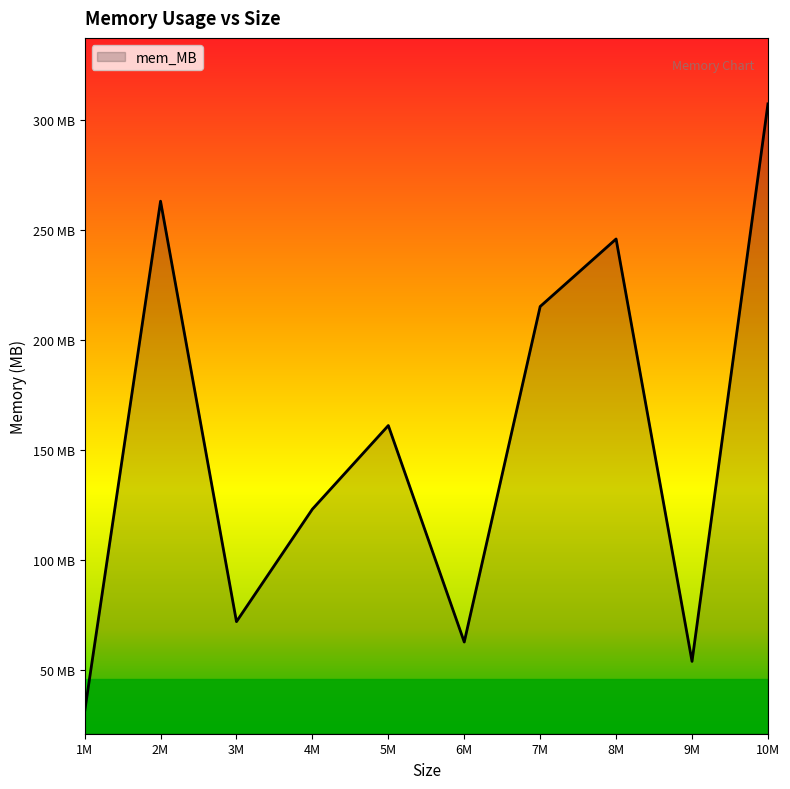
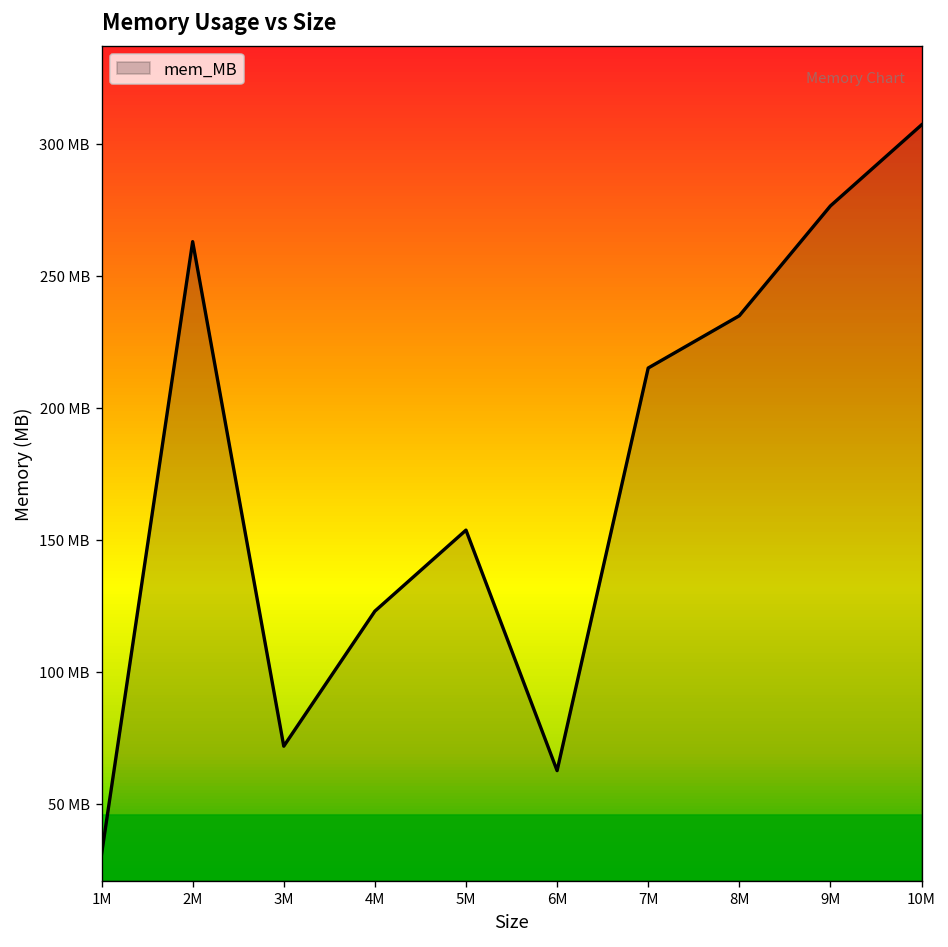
5M: 161 MB -> 154 MB
8M: 246 MB -> 235 MB
9M: 54 MB -> 276 MB
